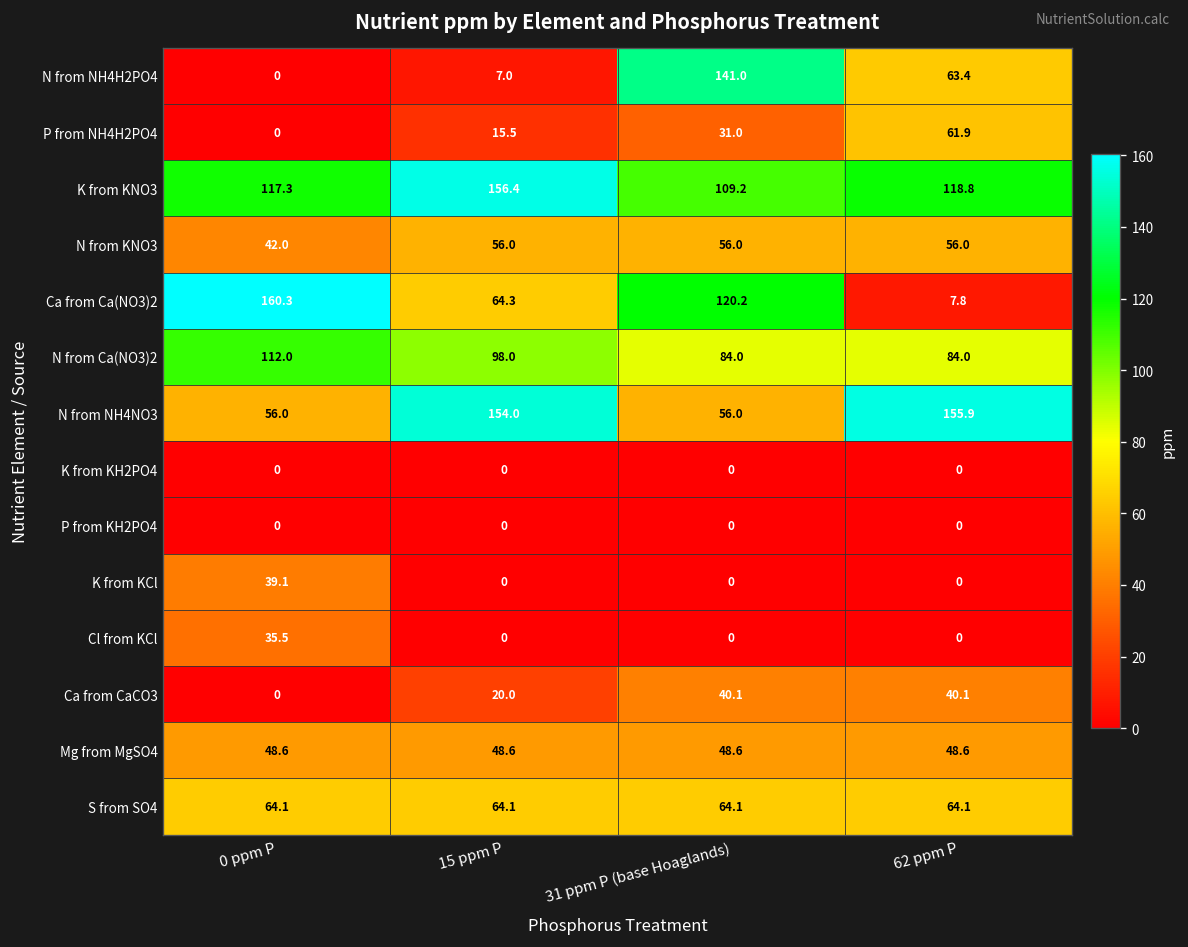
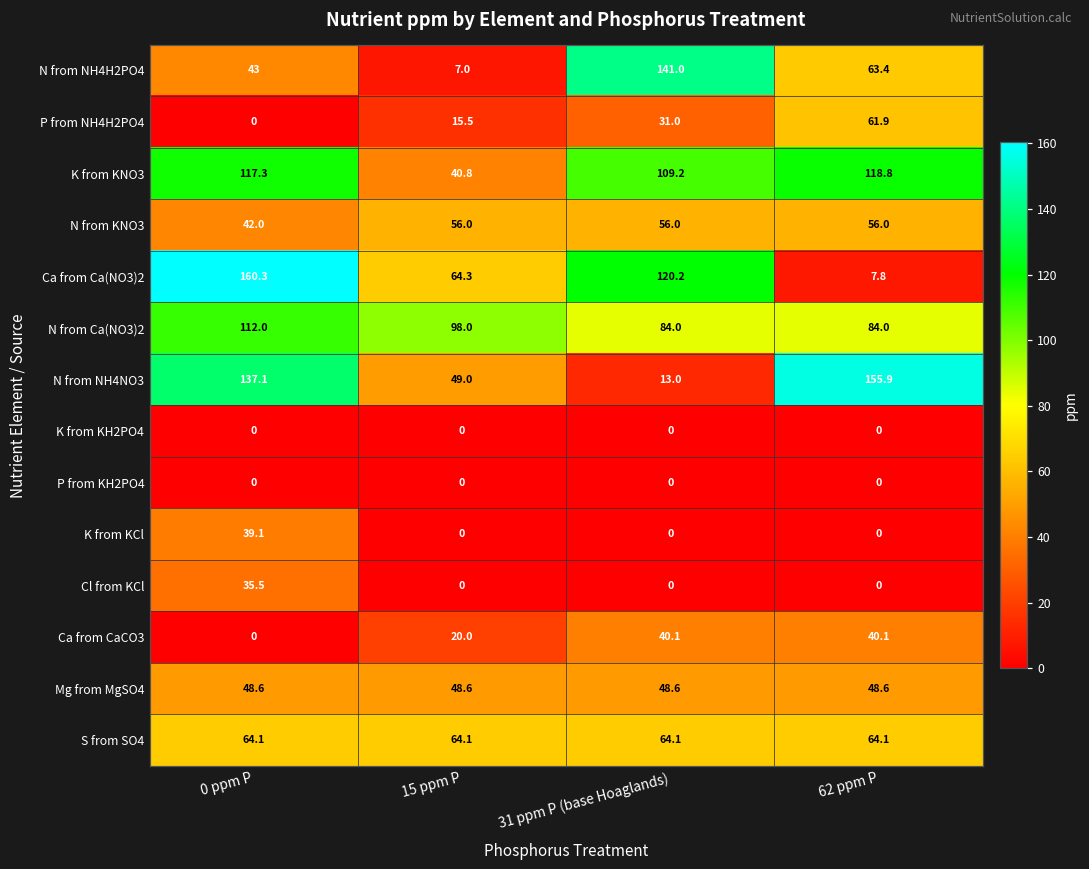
N from NH4H2PO4, 0 ppm P: 0 -> 43
K from KNO3, 15 ppm P: 156.4 -> 40.8
N from NH4NO3, 0 ppm P: 56.0 -> 137.1
N from NH4NO3, 15 ppm P: 154.0 -> 49.0
N from NH4NO3, 31 ppm P (base Hoaglands): 56.0 -> 13.0
